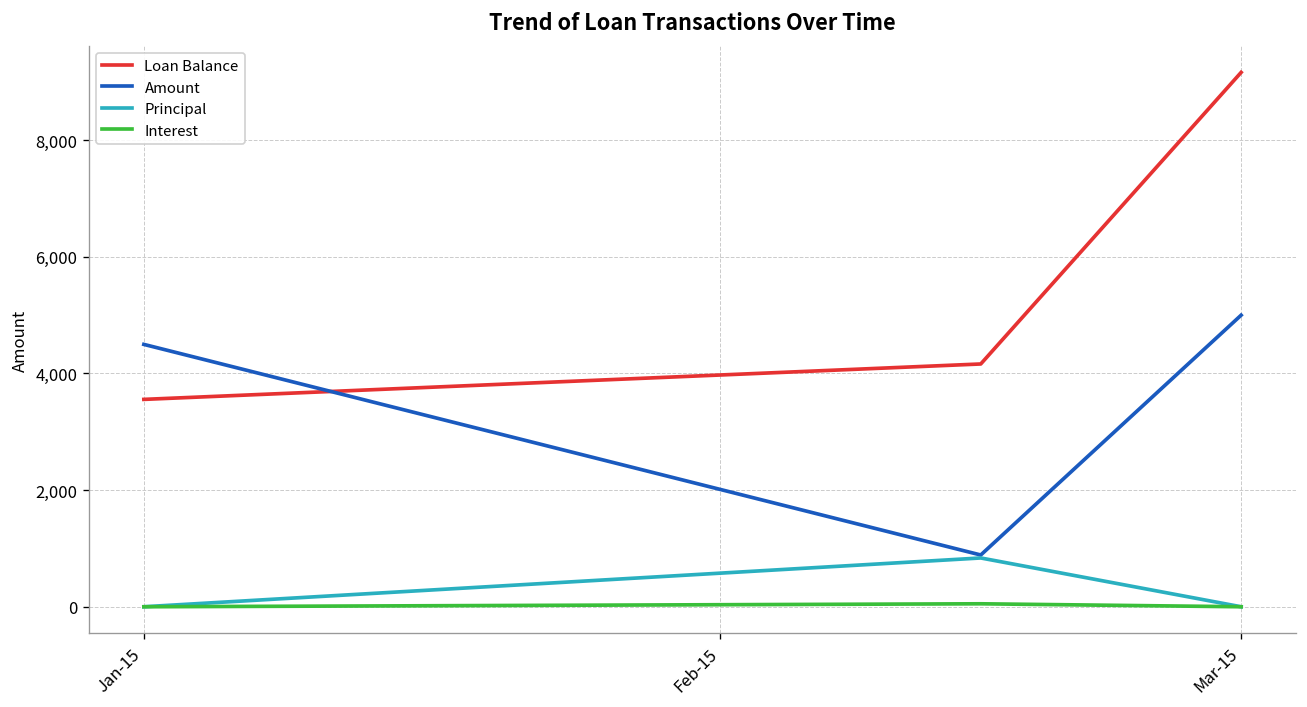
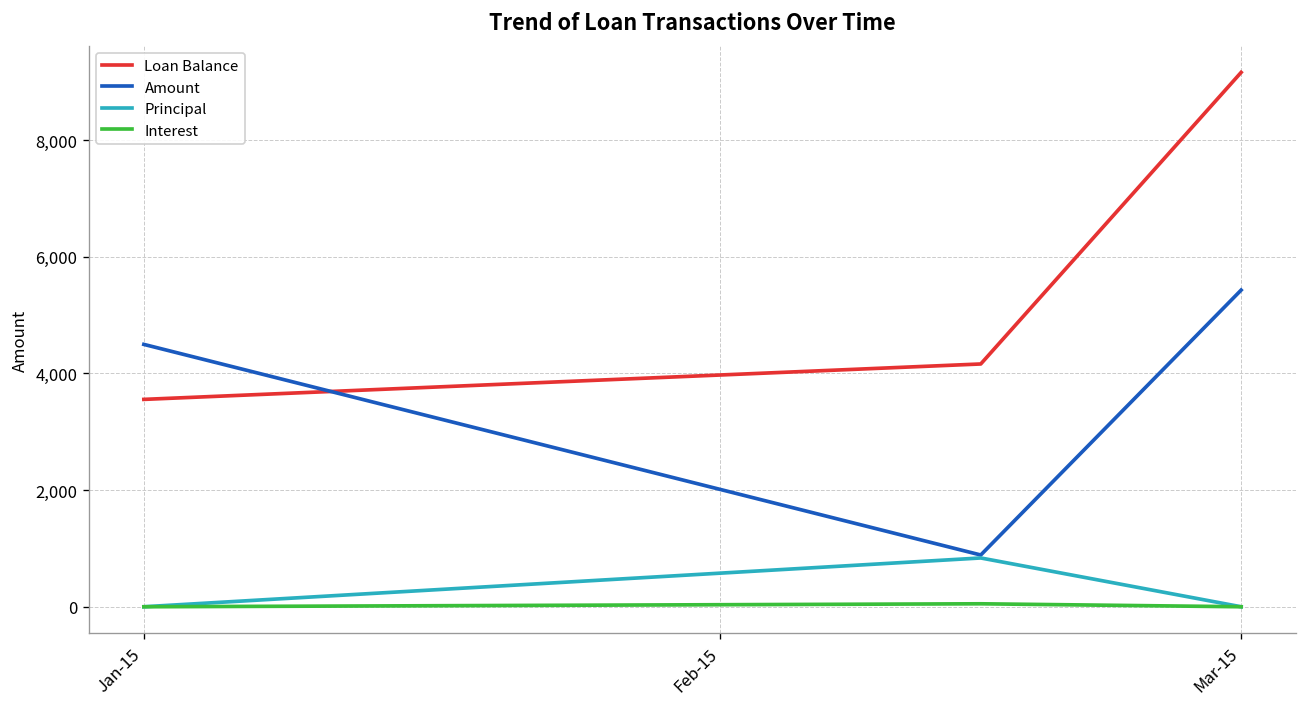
Amount, Mar-15: 5,000 -> 5,400
